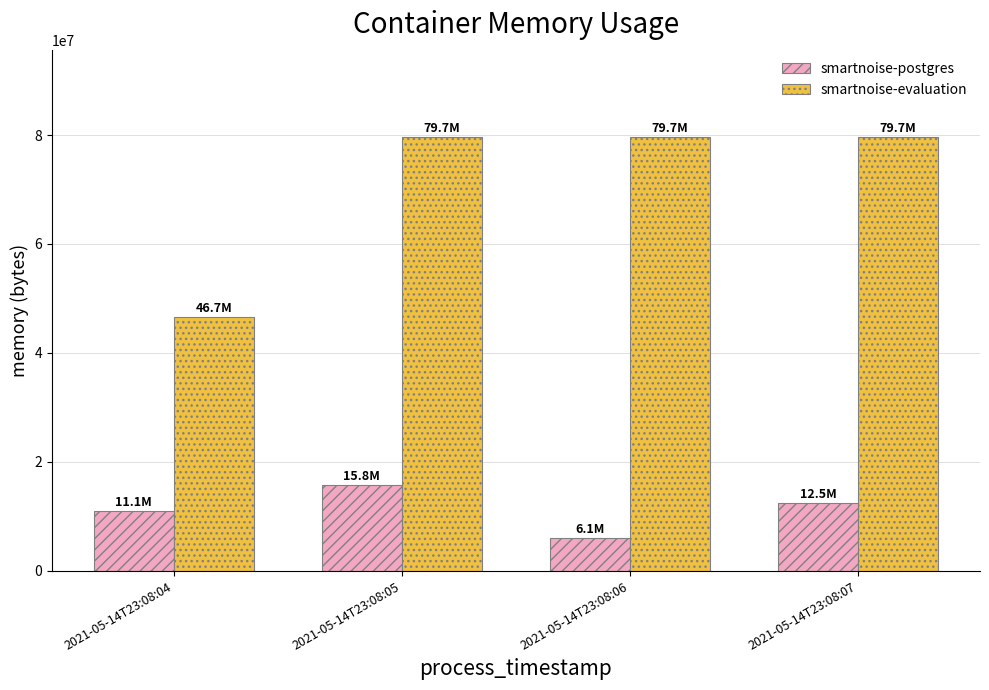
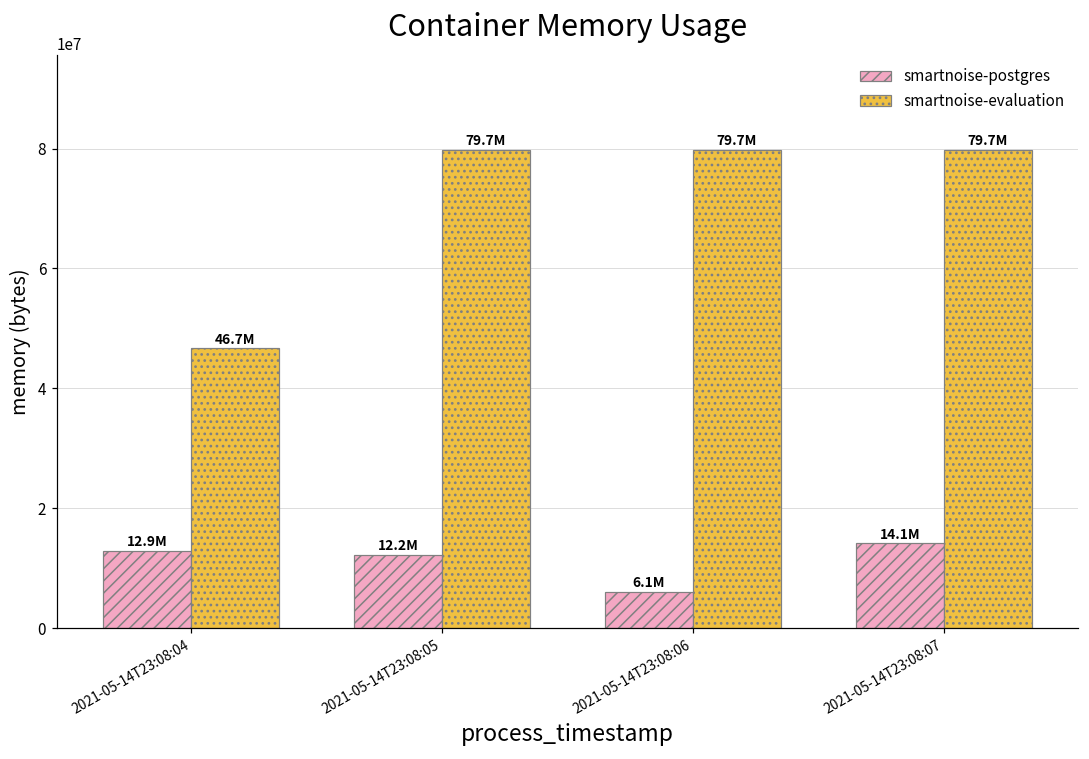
smartnoise-postgres, 2021-05-14T23:08:04: 11.1M -> 12.9M
smartnoise-postgres, 2021-05-14T23:08:05: 15.8M -> 12.2M
smartnoise-postgres, 2021-05-14T23:08:07: 12.5M -> 14.1M
